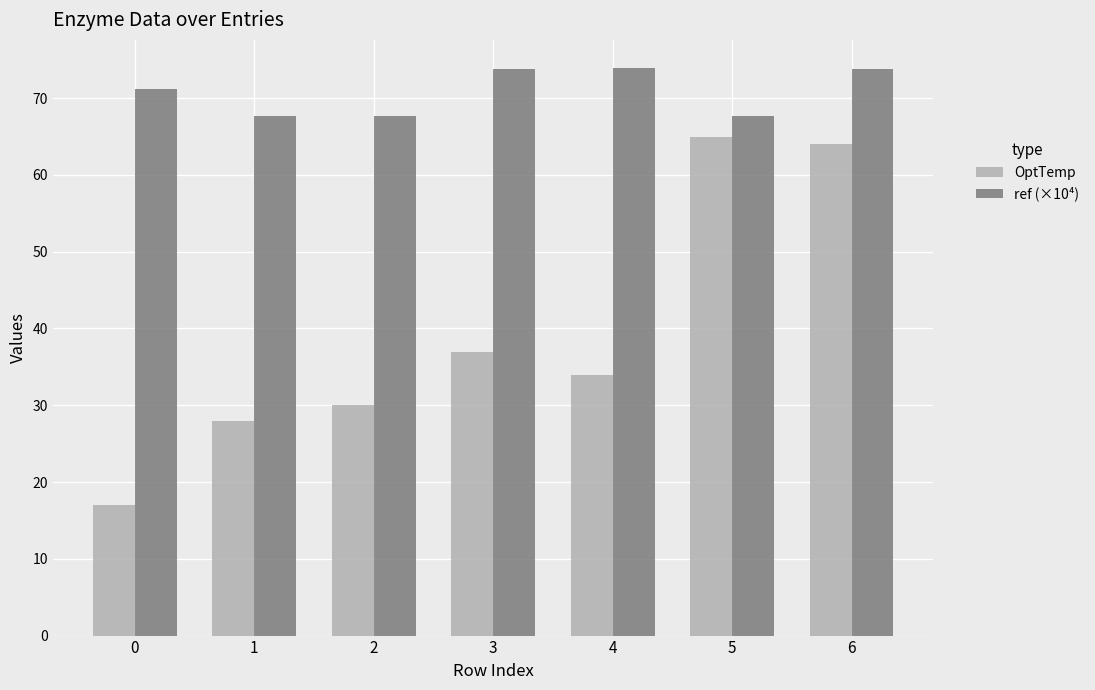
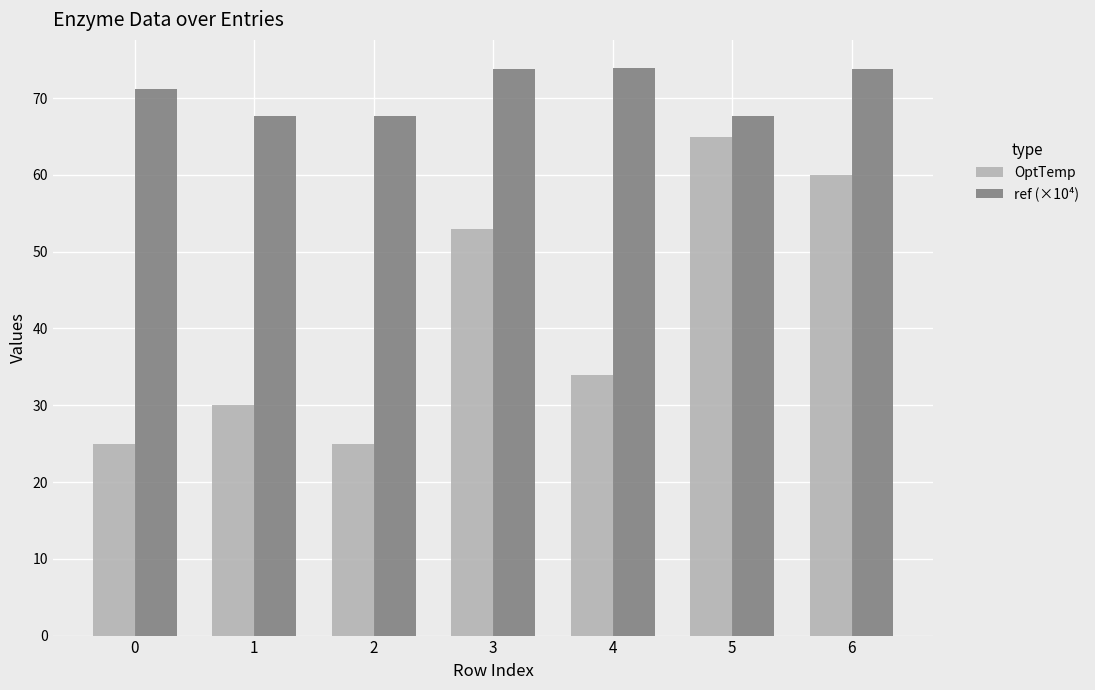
OptTemp, 0: 17 -> 25
OptTemp, 1: 28 -> 30
OptTemp, 2: 30 -> 25
OptTemp, 3: 37 -> 53
OptTemp, 6: 64 -> 60
